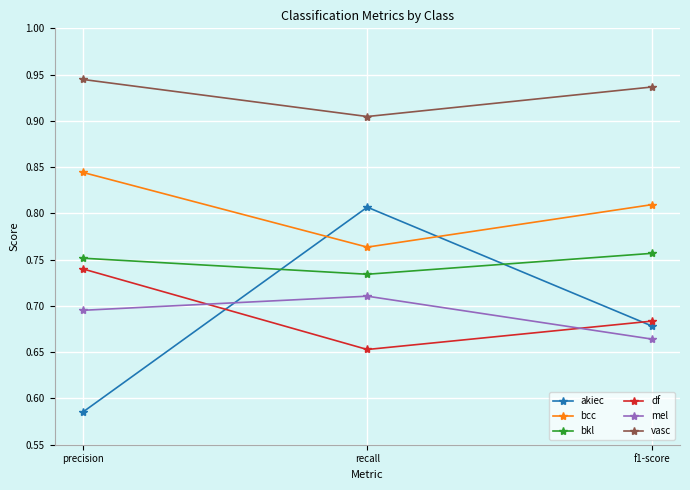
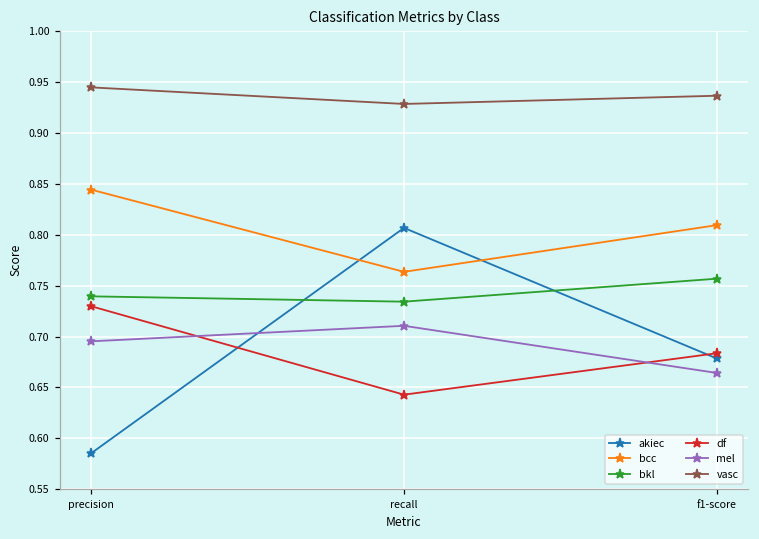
bkl, precision: 0.75 -> 0.74
df, precision: 0.74 -> 0.73
df, recall: 0.65 -> 0.64
vasc, recall: 0.90 -> 0.93
